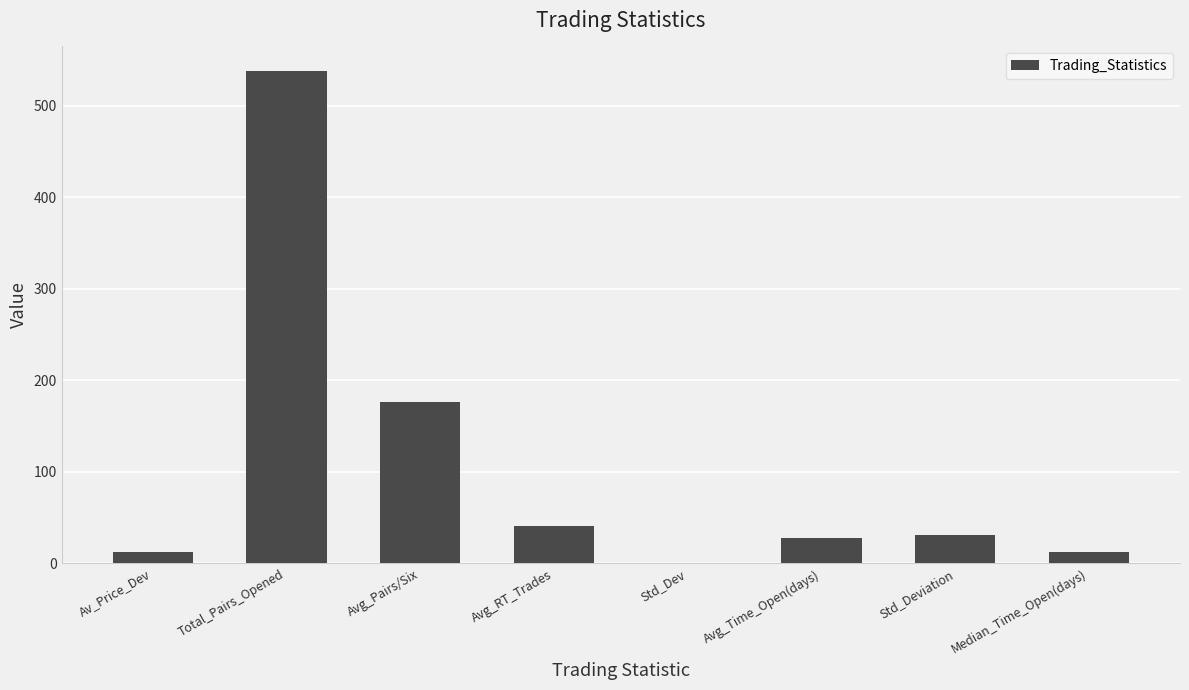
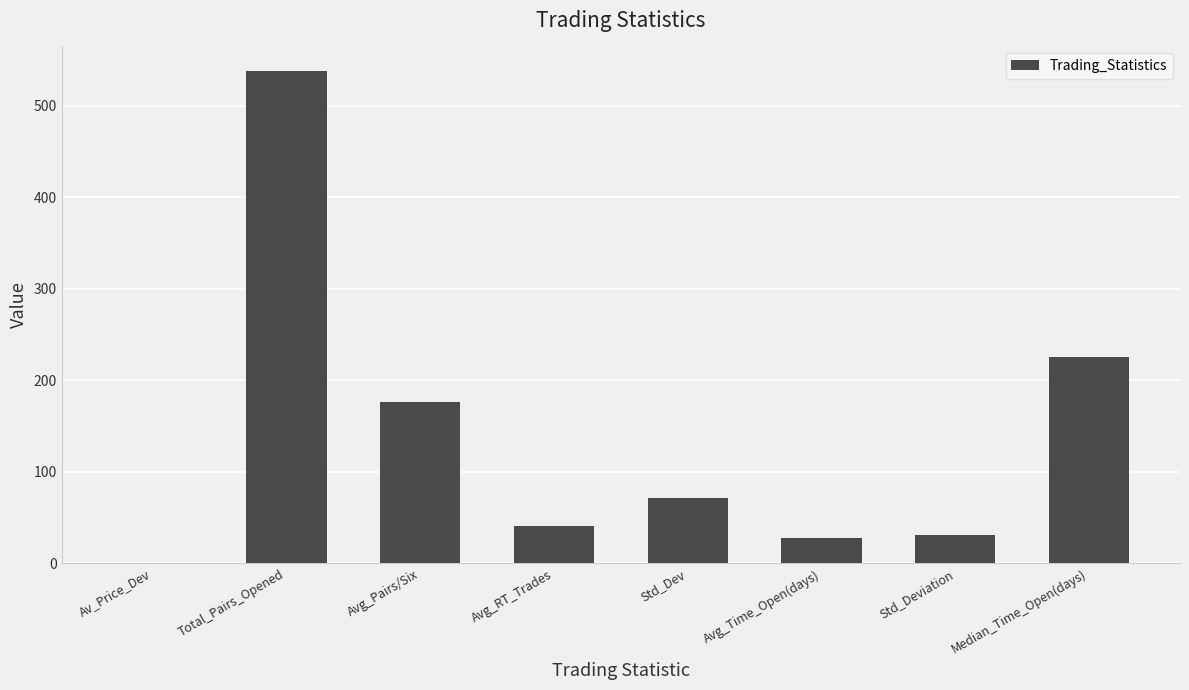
Av_Price_Dev: 10 -> 0
Std_Dev: 0 -> 70
Median_Time_Open(days): 10 -> 230
